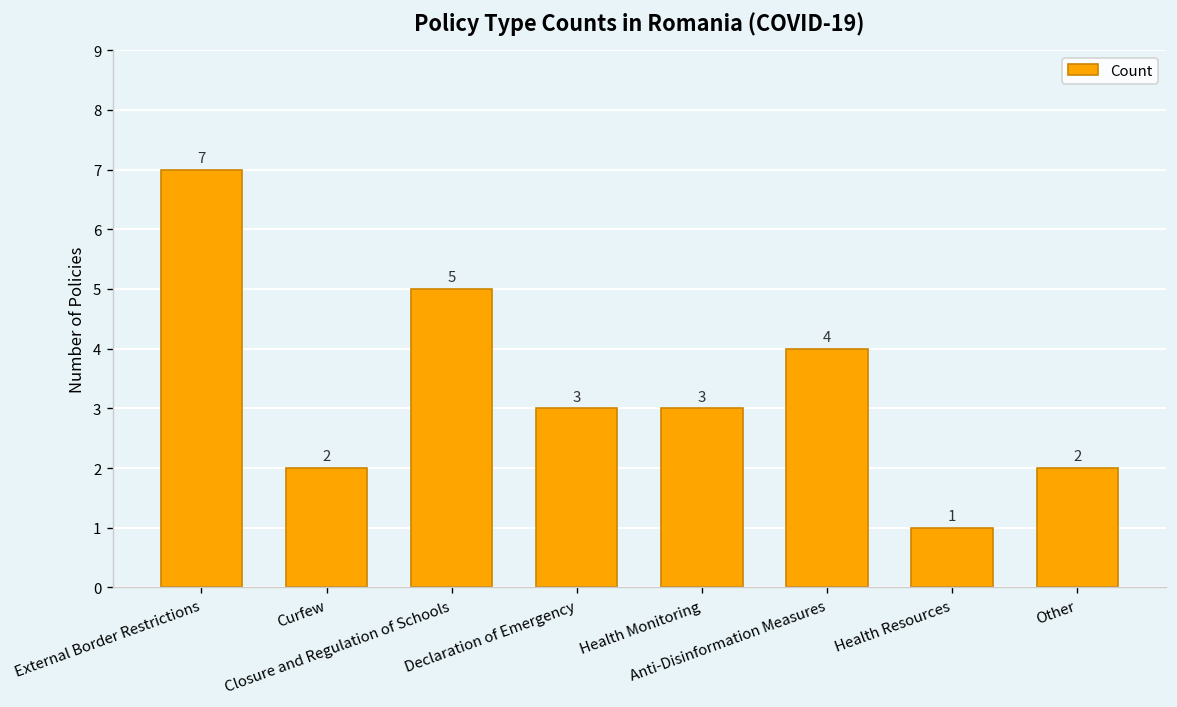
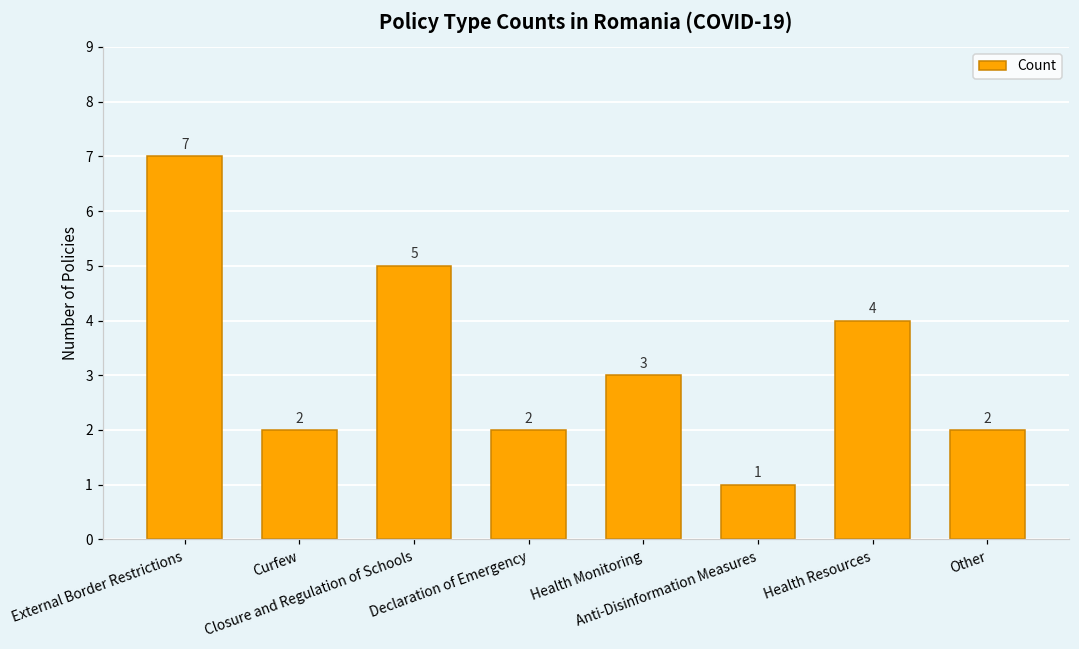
Declaration of Emergency: 3 -> 2
Anti-Disinformation Measures: 4 -> 1
Health Resources: 1 -> 4
